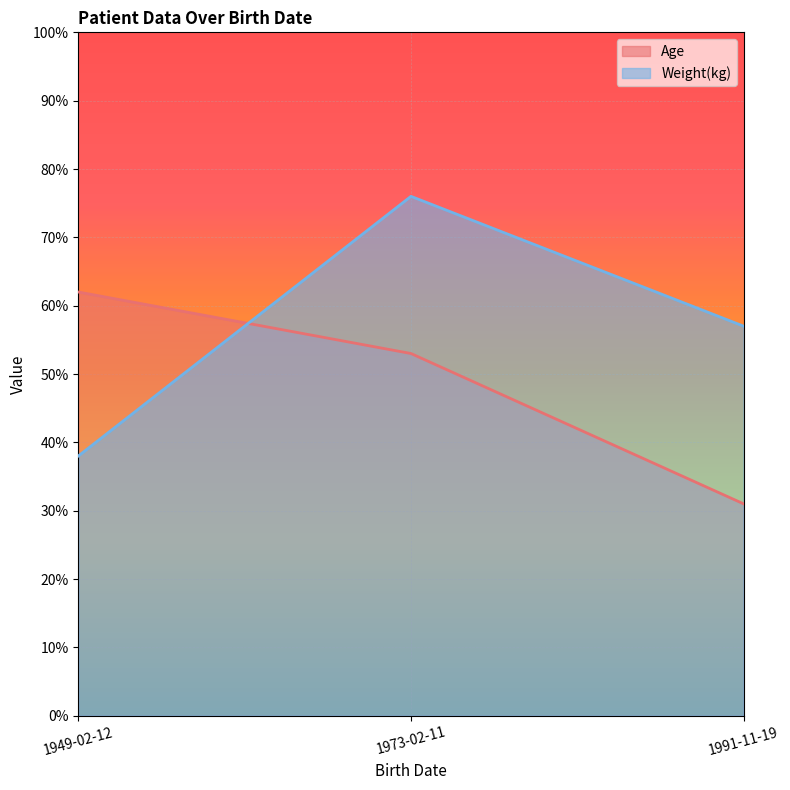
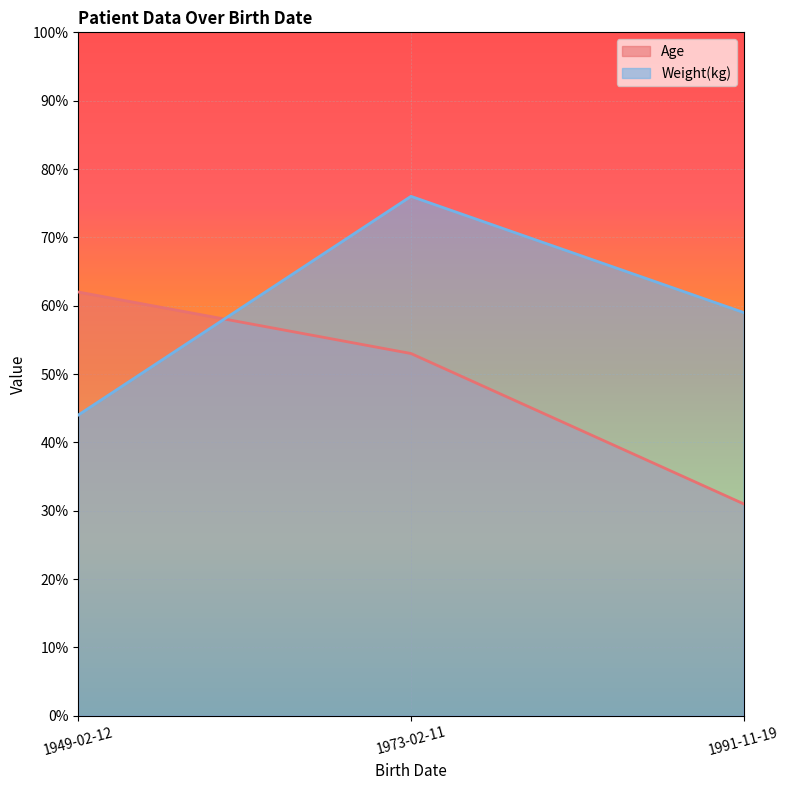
Weight(kg), 1949-02-12: 38% -> 44%
Weight(kg), 1991-11-19: 57% -> 59%
